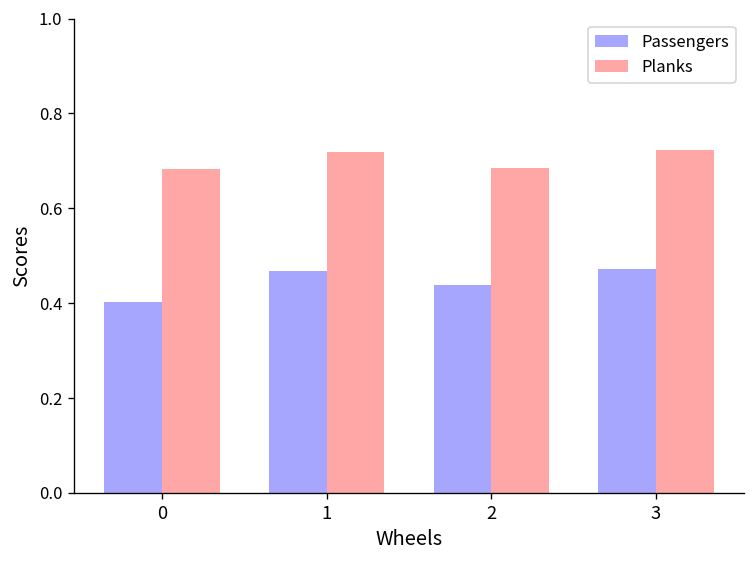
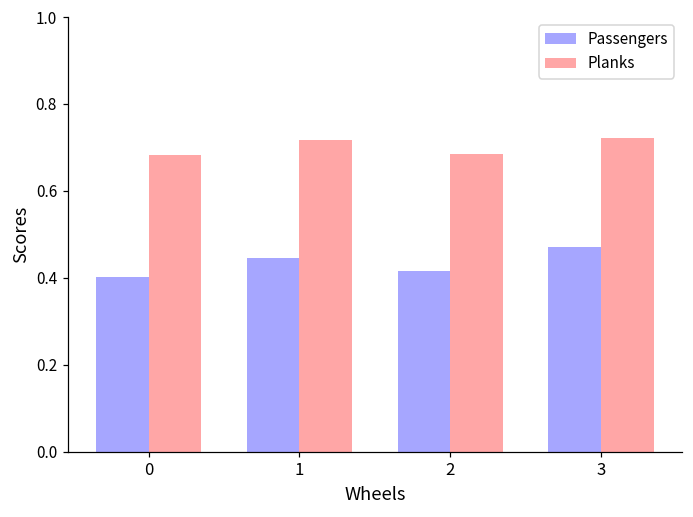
Passengers, 1: 0.47 -> 0.45
Passengers, 2: 0.44 -> 0.42
